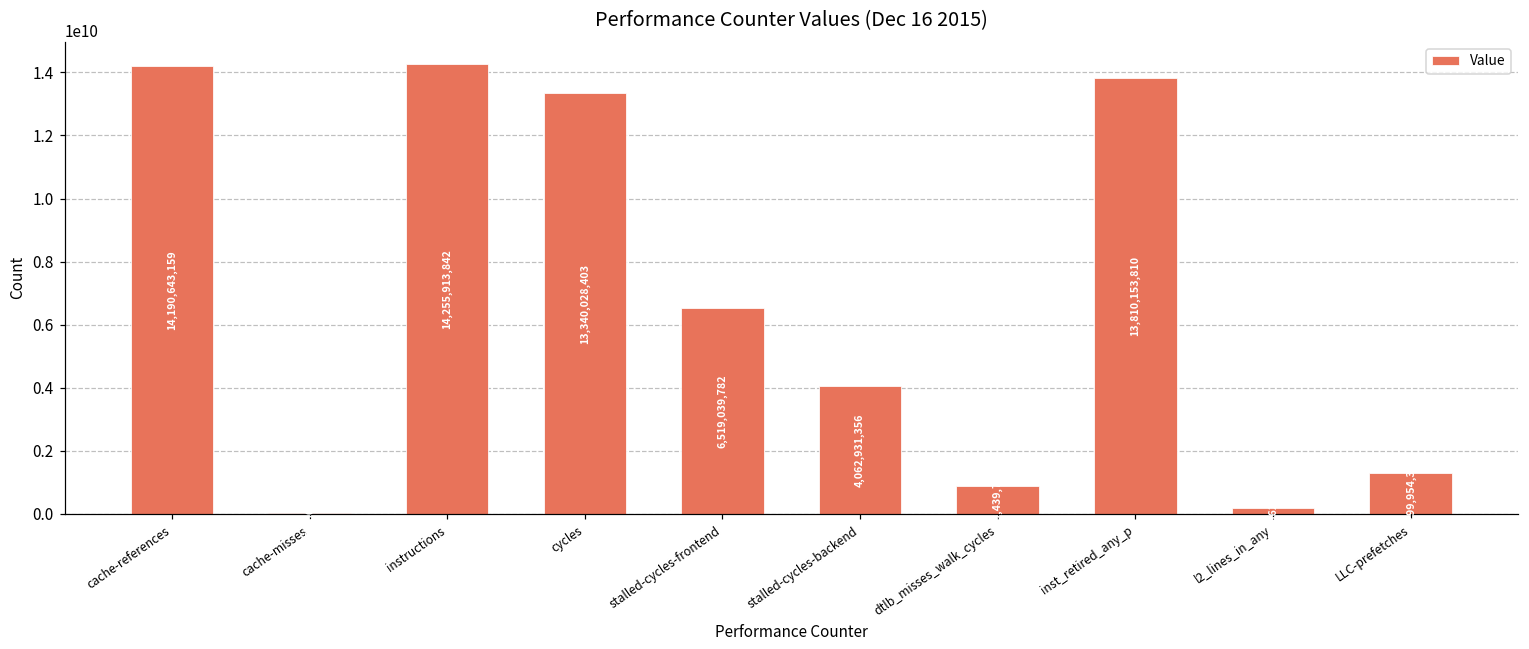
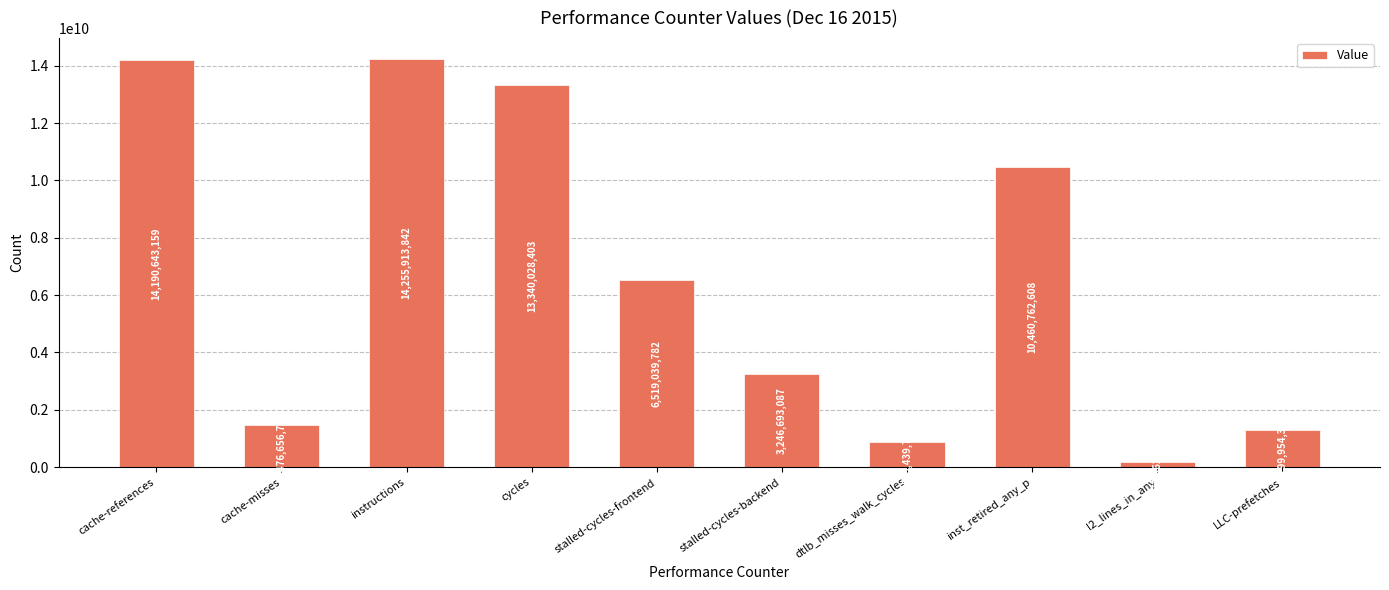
cache-misses: 0 -> 1500000000
stalled-cycles-backend: 4,062,931,356 -> 3,246,693,087
inst_retired_any_p: 13,810,153,810 -> 10,460,762,608
